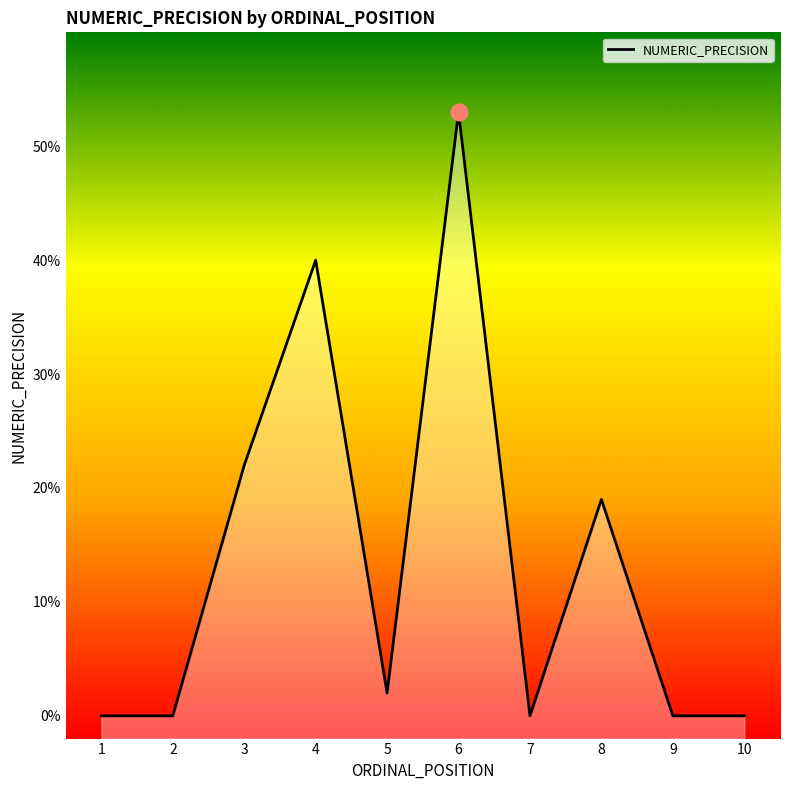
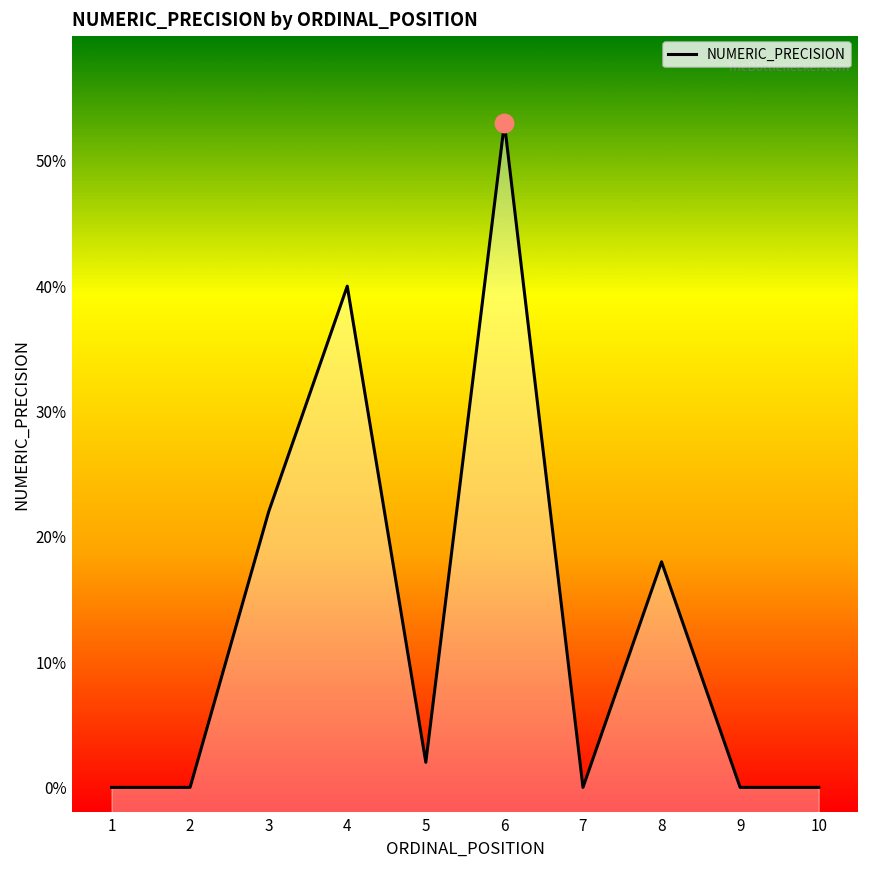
NUMERIC_PRECISION, 8: 19% -> 18%
